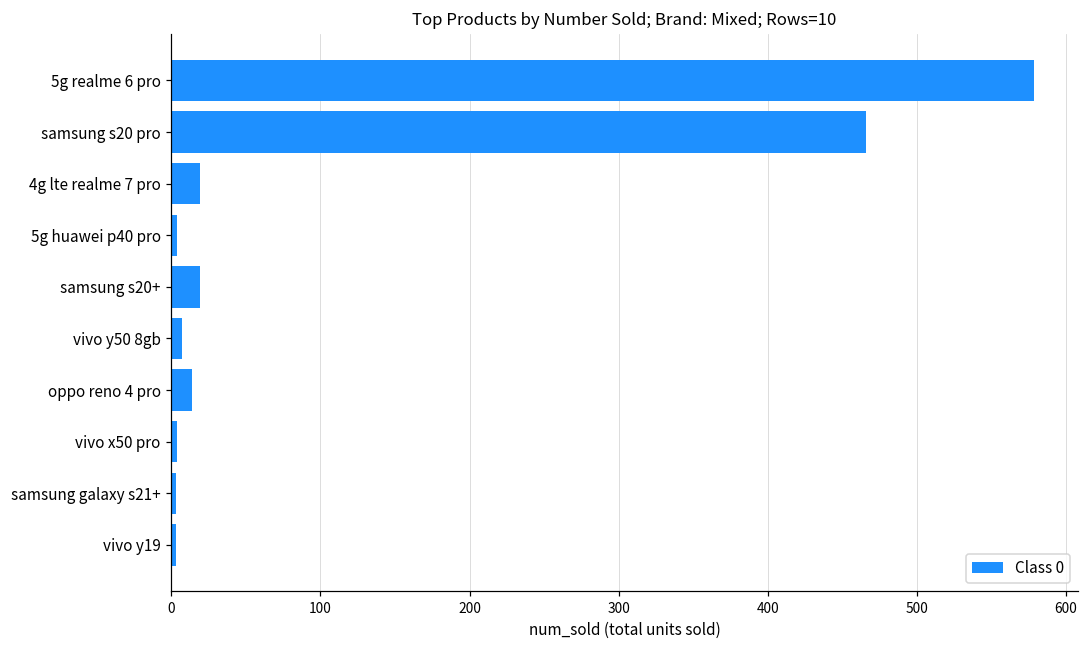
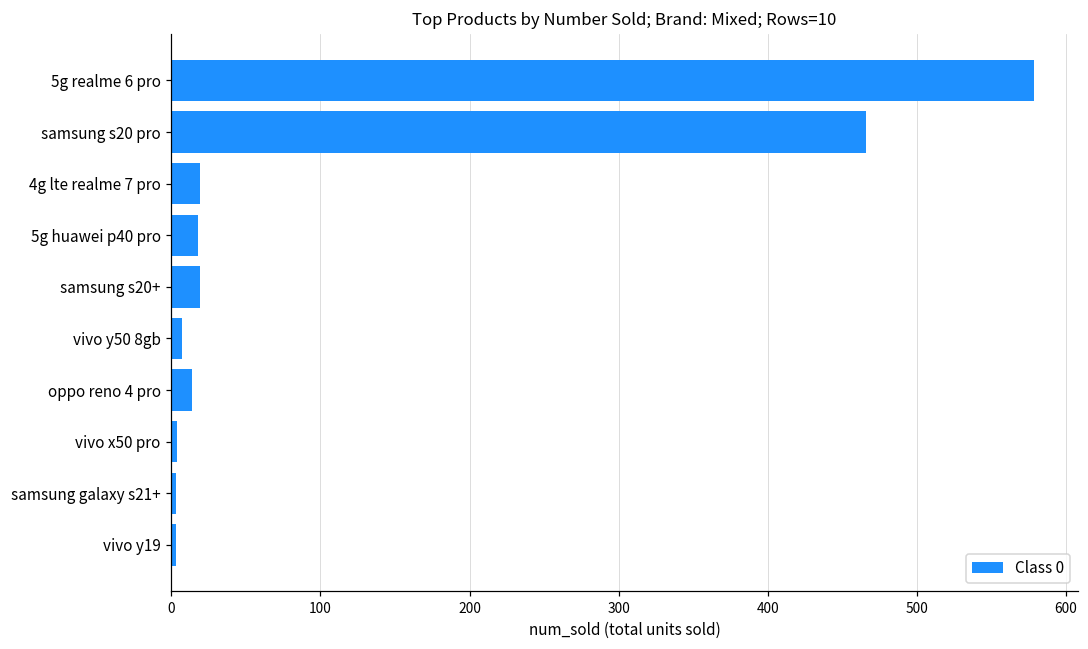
5g huawei p40 pro: 4 -> 18
